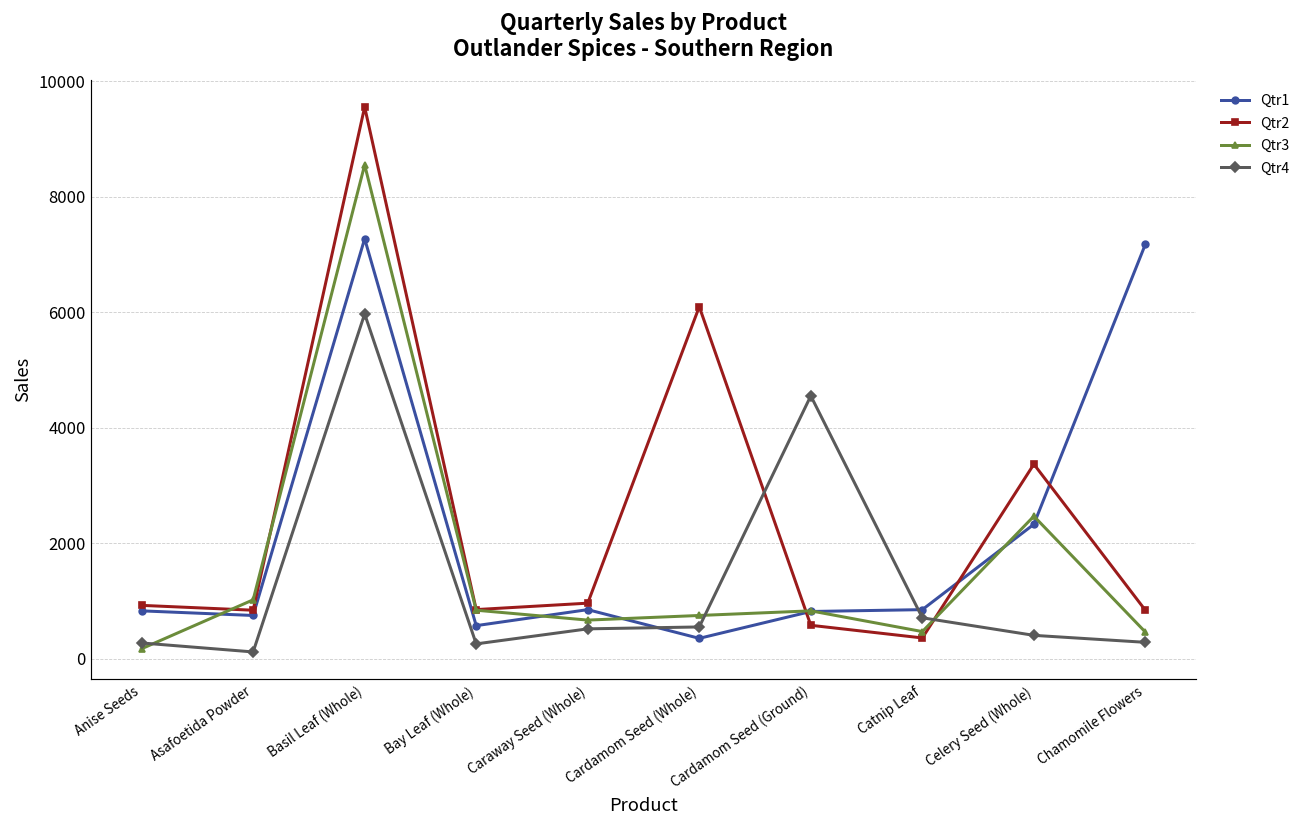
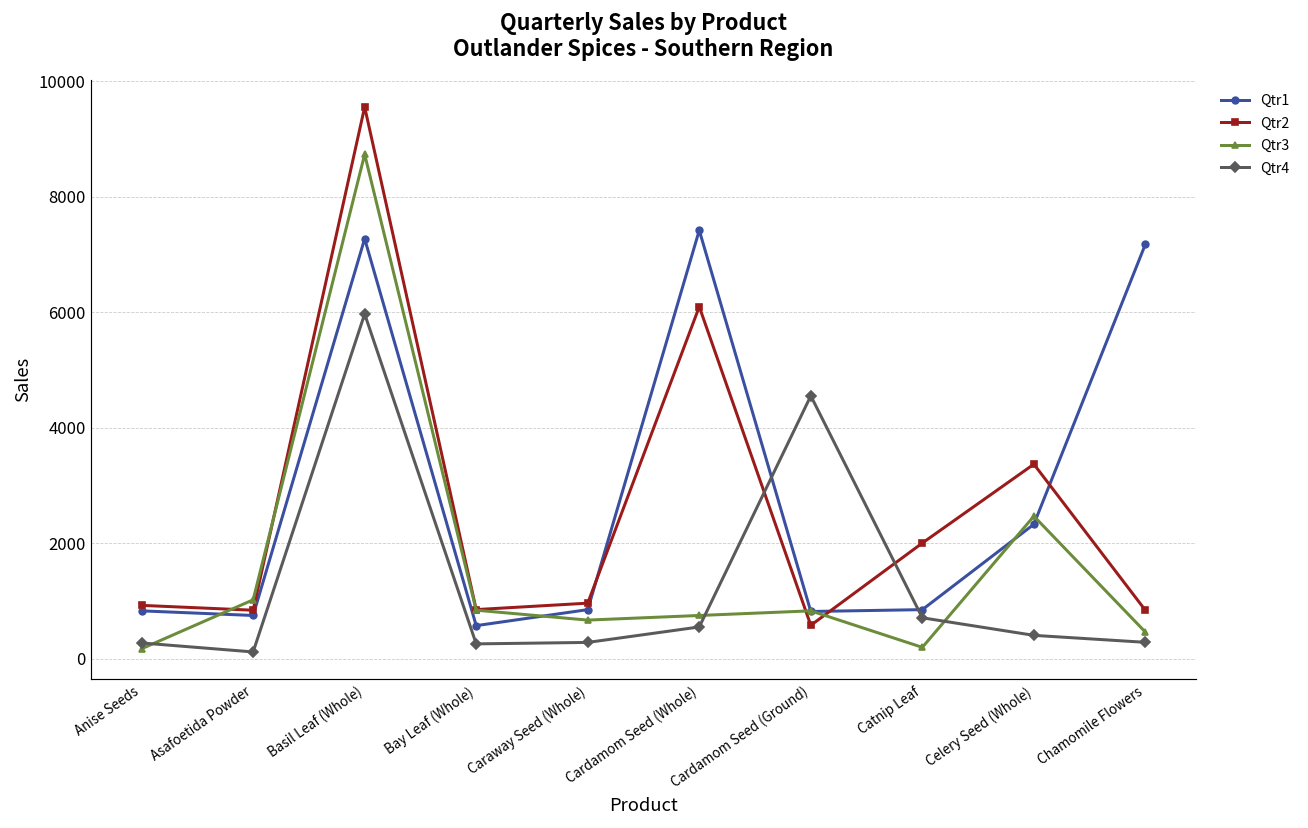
Qtr3, Basil Leaf (Whole): 8600 -> 8700
Qtr4, Caraway Seed (Whole): 500 -> 300
Qtr1, Cardamom Seed (Whole): 400 -> 7400
Qtr2, Catnip Leaf: 400 -> 2000
Qtr3, Catnip Leaf: 500 -> 200
